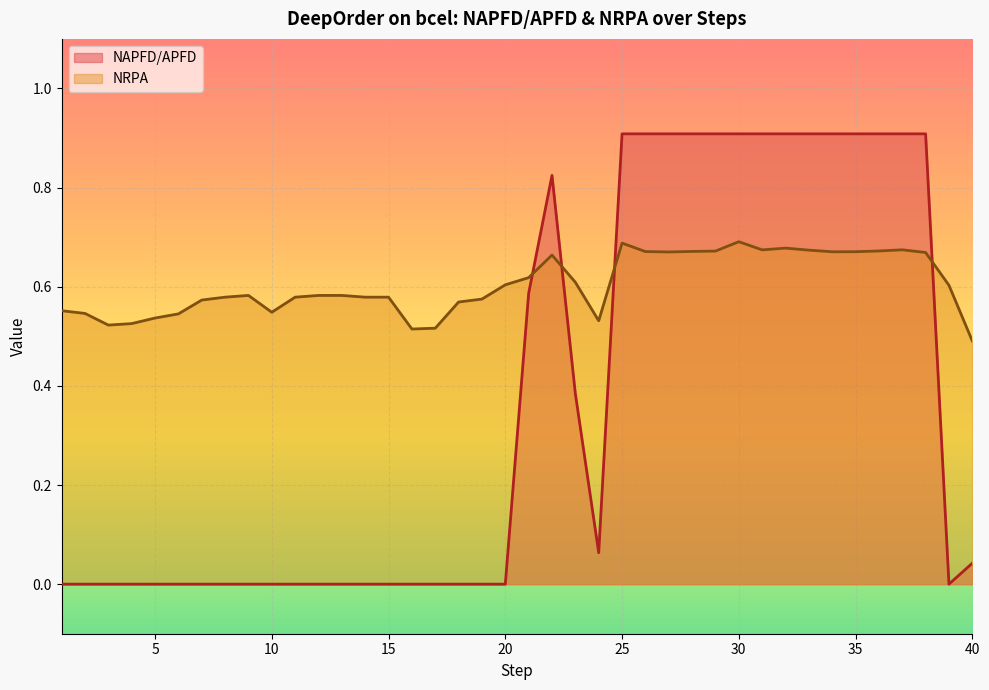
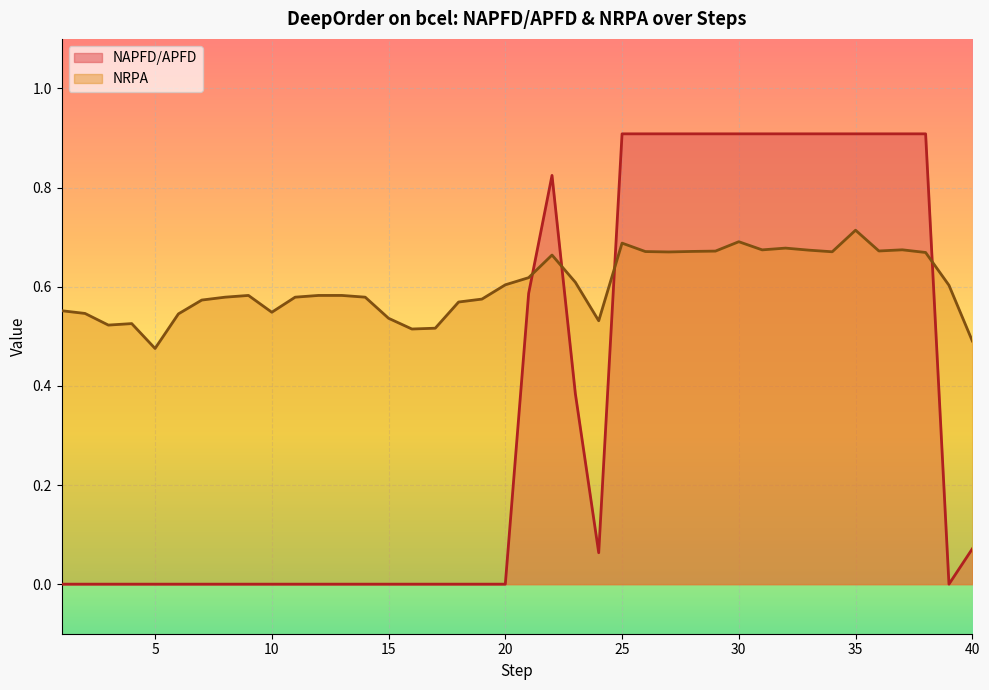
NRPA, 5: 0.54 -> 0.48
NRPA, 15: 0.58 -> 0.54
NRPA, 35: 0.67 -> 0.71
NAPFD/APFD, 40: 0.04 -> 0.07
